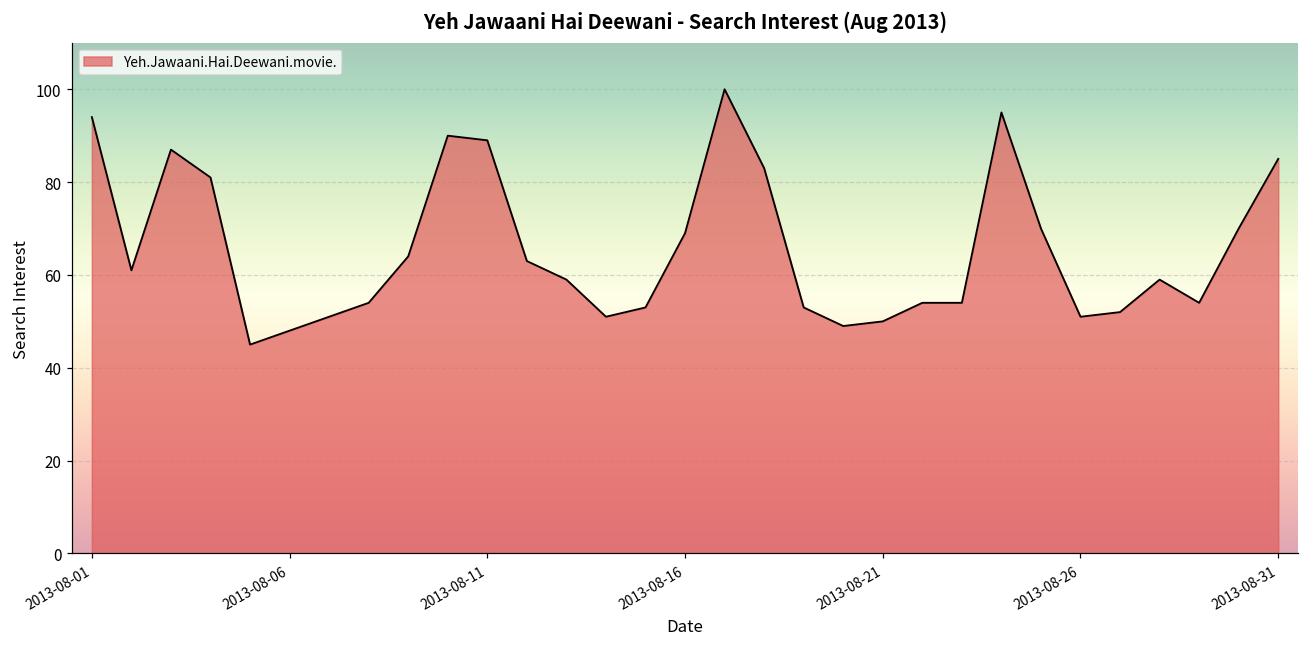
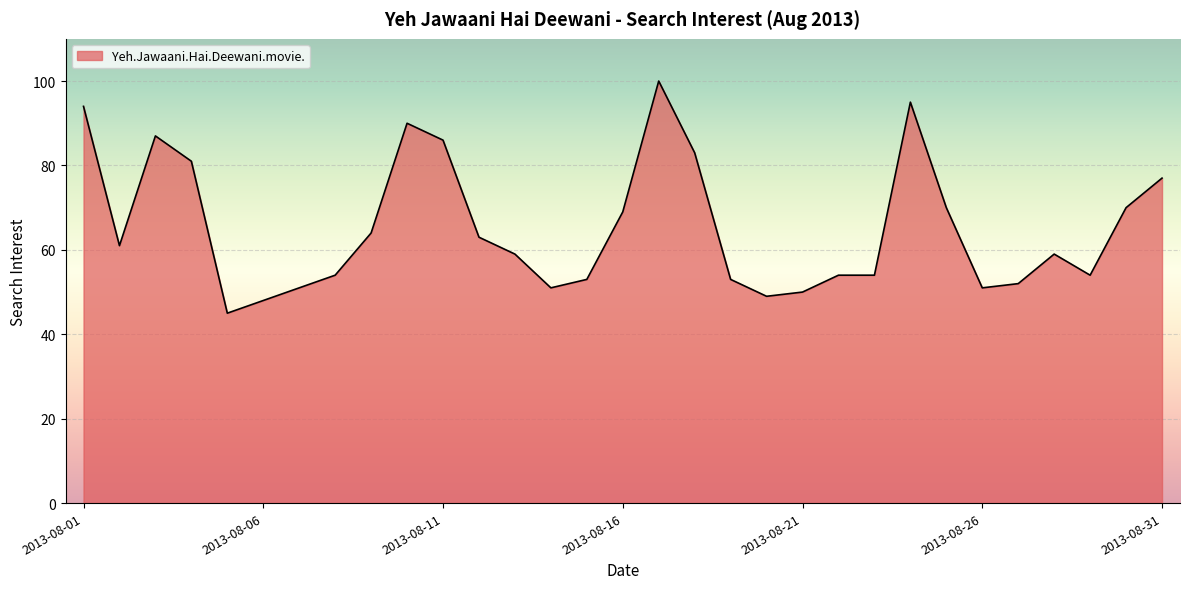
2013-08-11: 89 -> 86
2013-08-31: 85 -> 77
